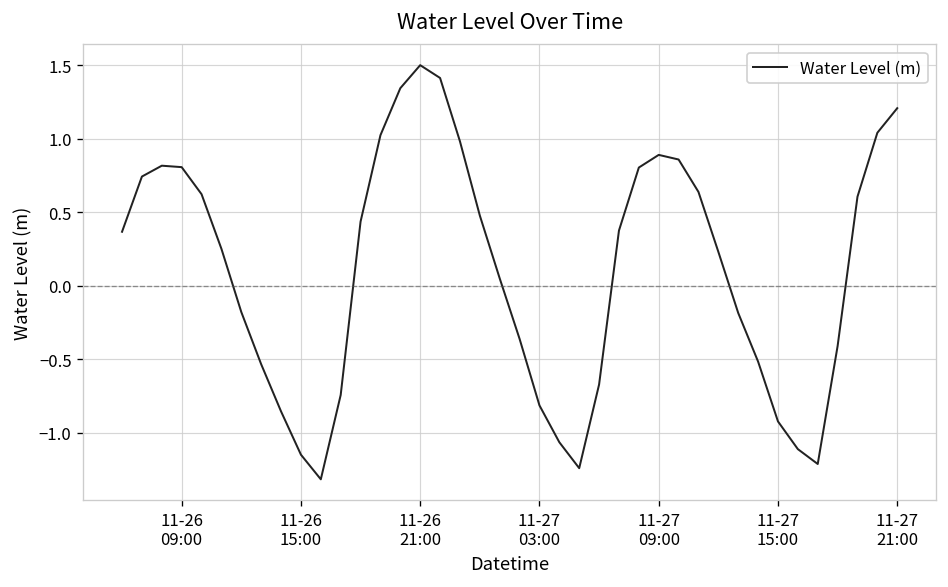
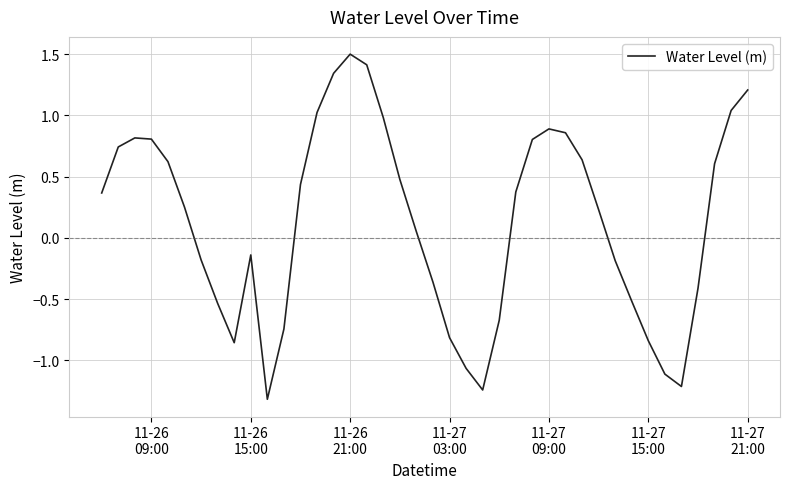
11-26 15:00: -1.15 -> -0.14
11-27 15:00: -0.92 -> -0.84
